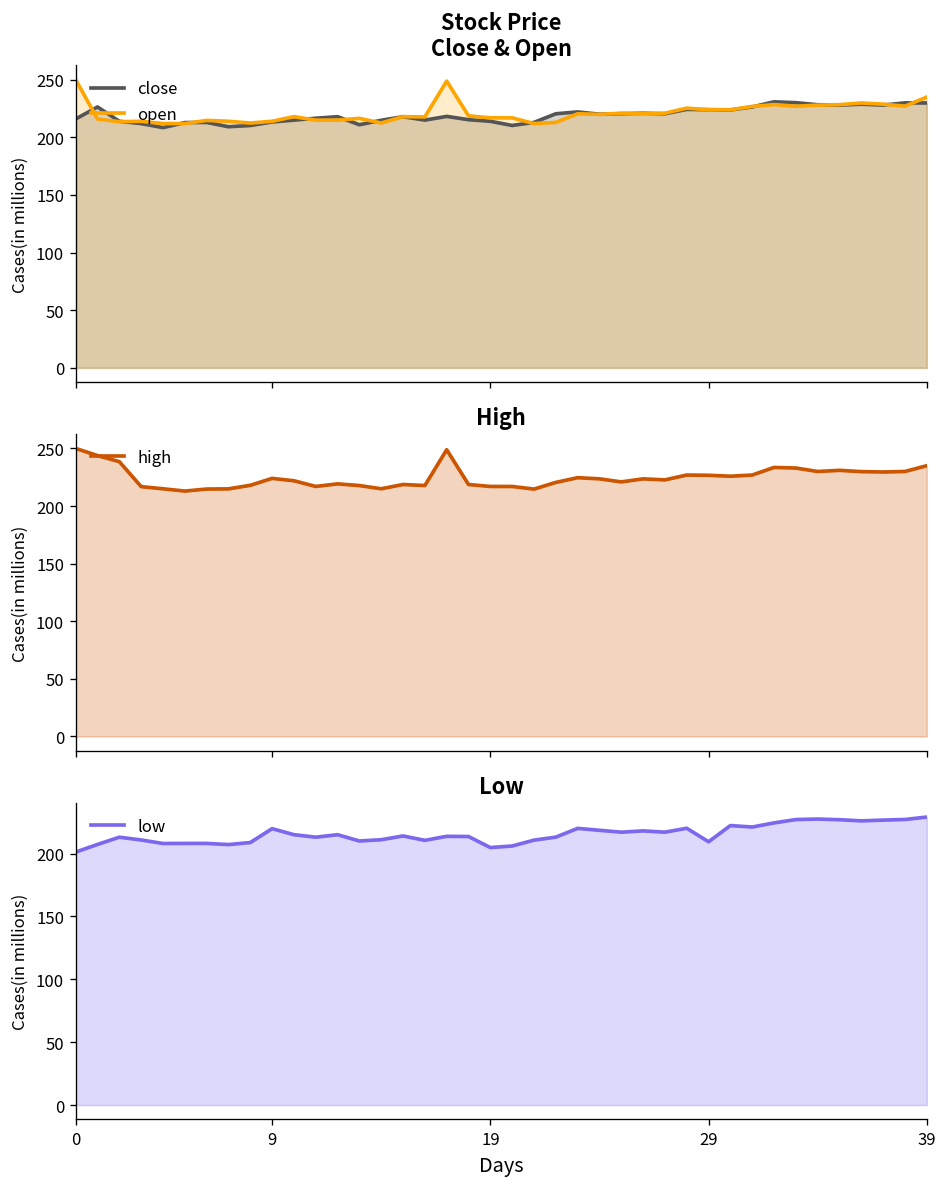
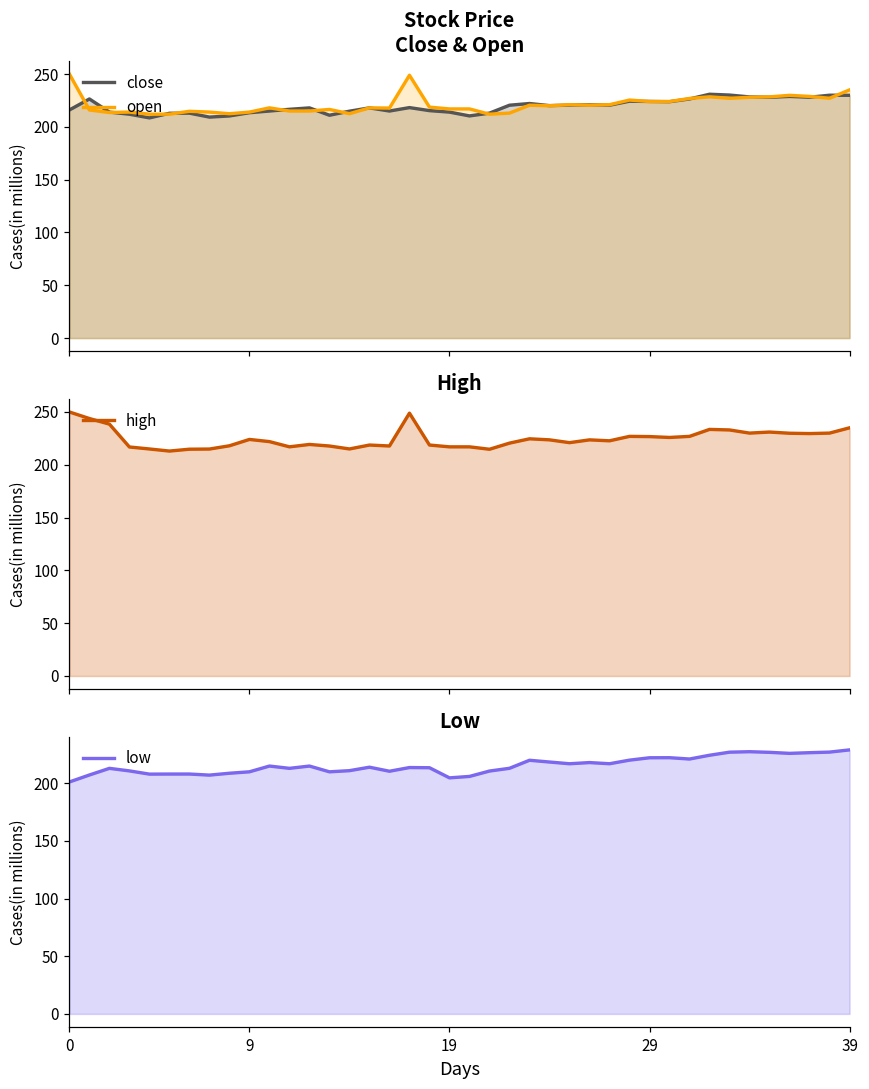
Low, 9: 220 -> 210
Low, 29: 209 -> 222
